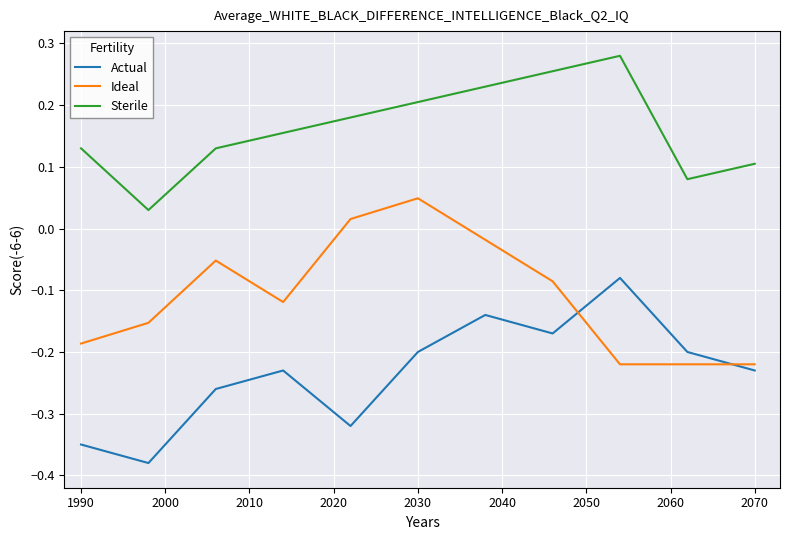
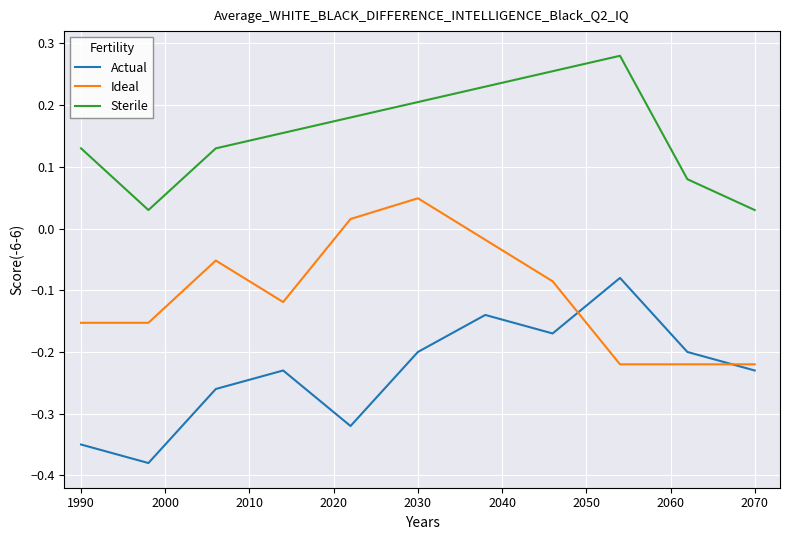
Ideal, 1990: -0.19 -> -0.15
Sterile, 2070: 0.11 -> 0.03
